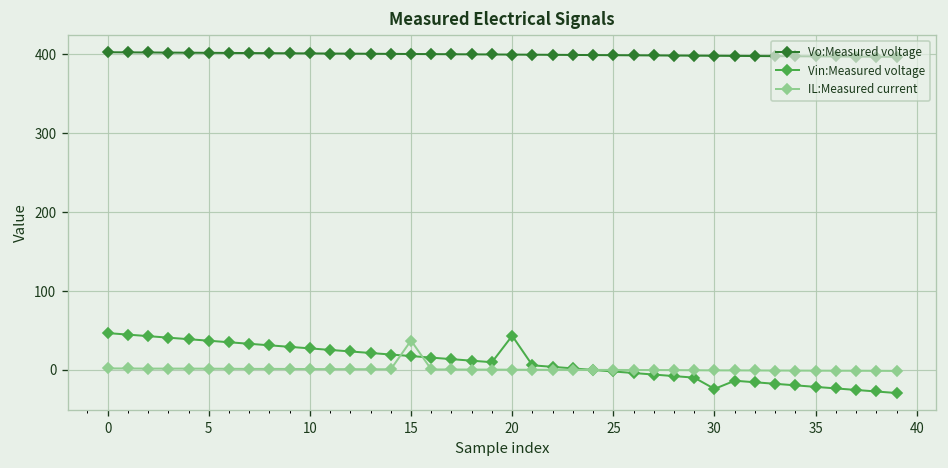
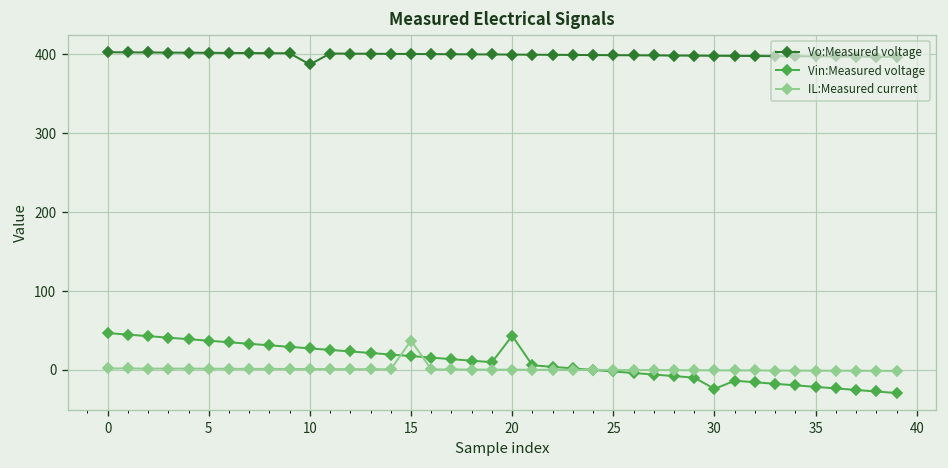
Vo:Measured voltage, 10: 400 -> 390
